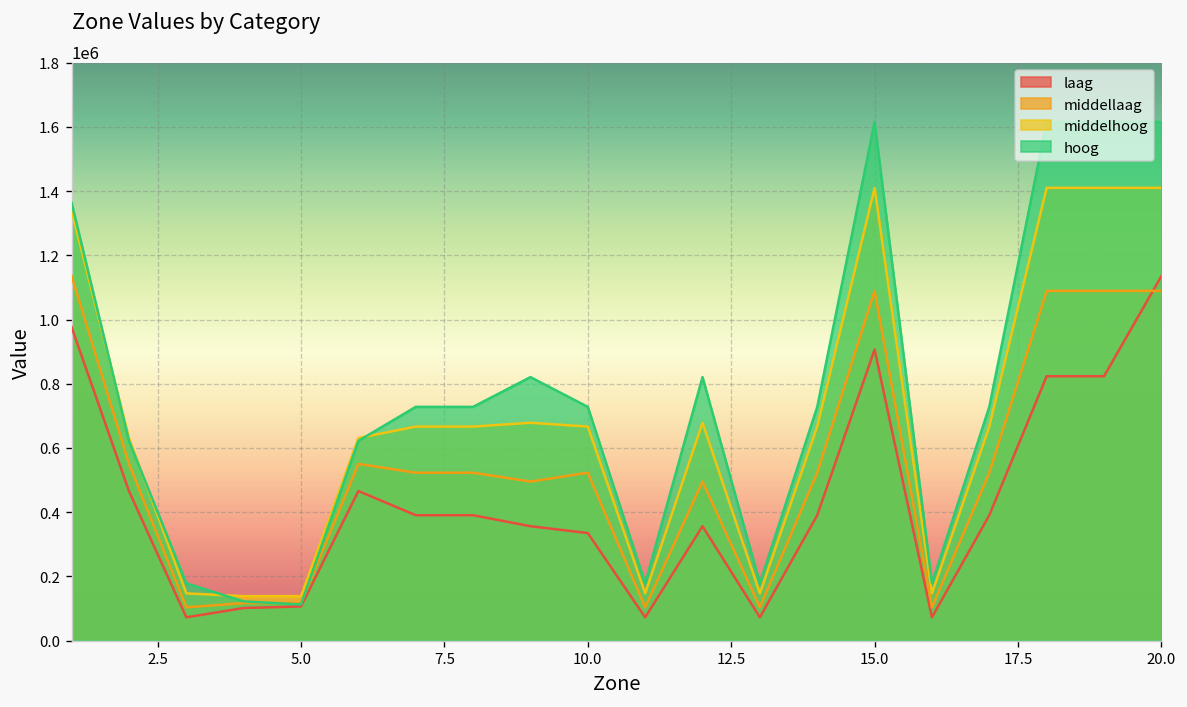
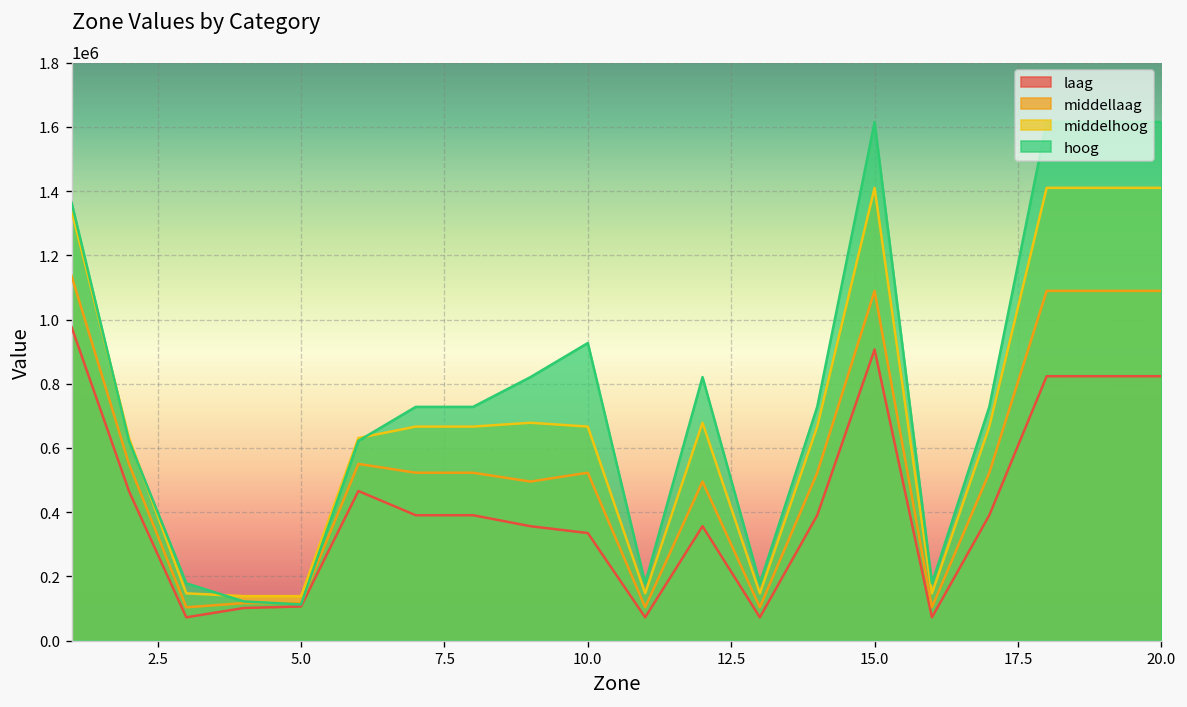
hoog, 10.0: 730000 -> 930000
laag, 20.0: 1140000 -> 820000
